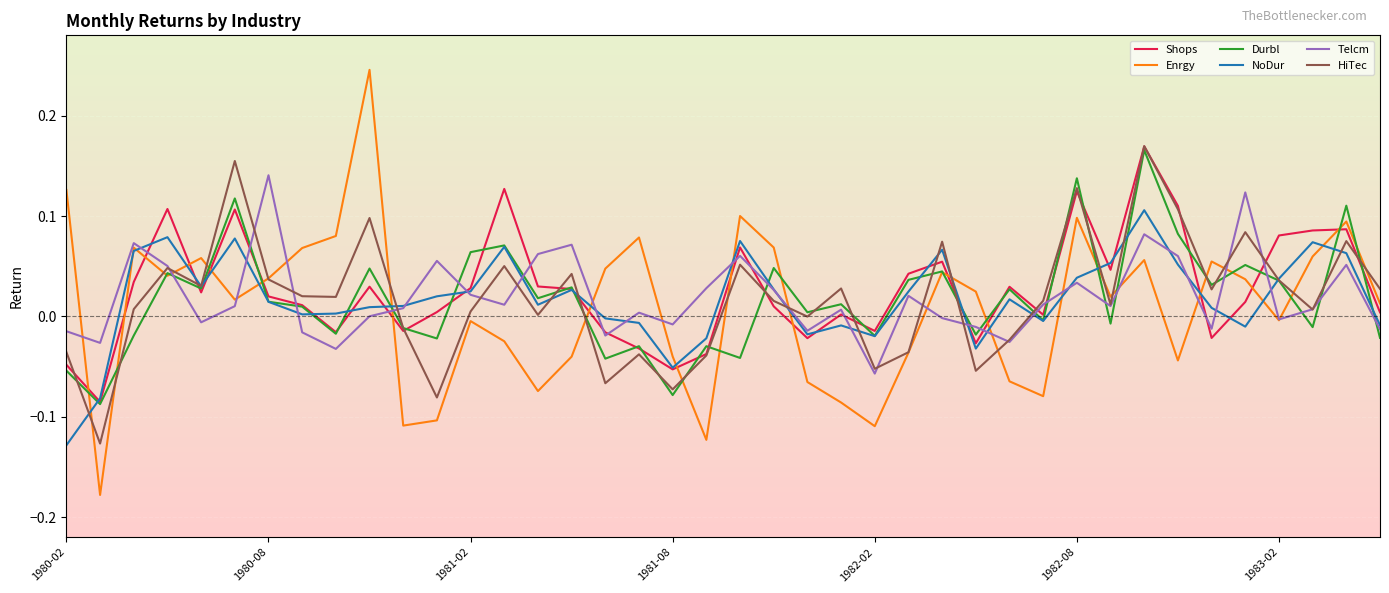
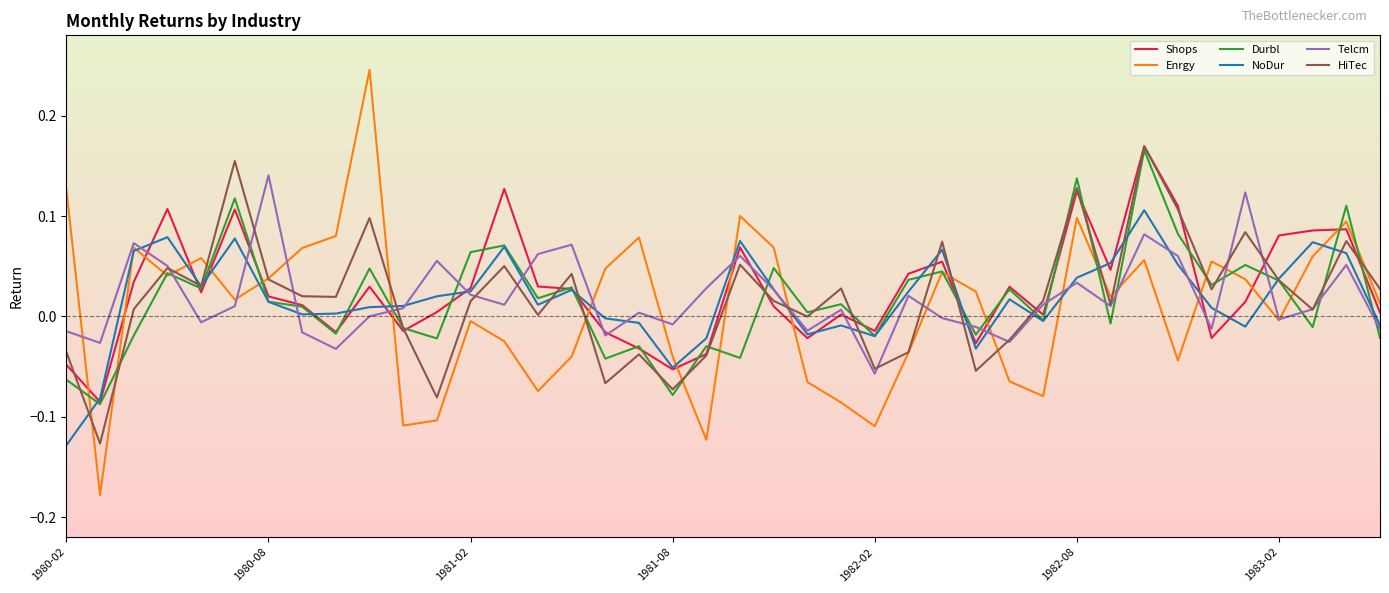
Durbl, 1980-02: -0.054 -> -0.063
HiTec, 1981-02: 0.005 -> 0.015
